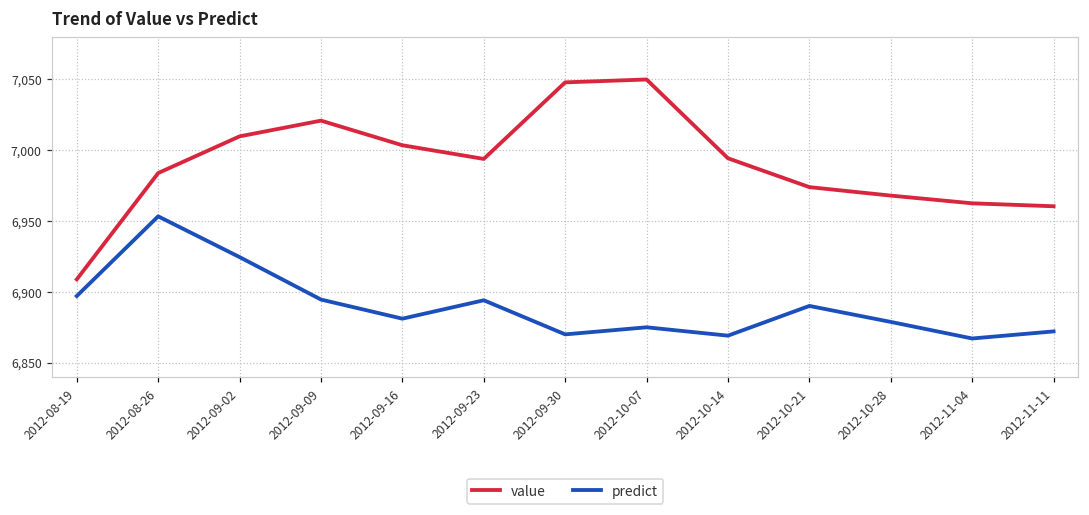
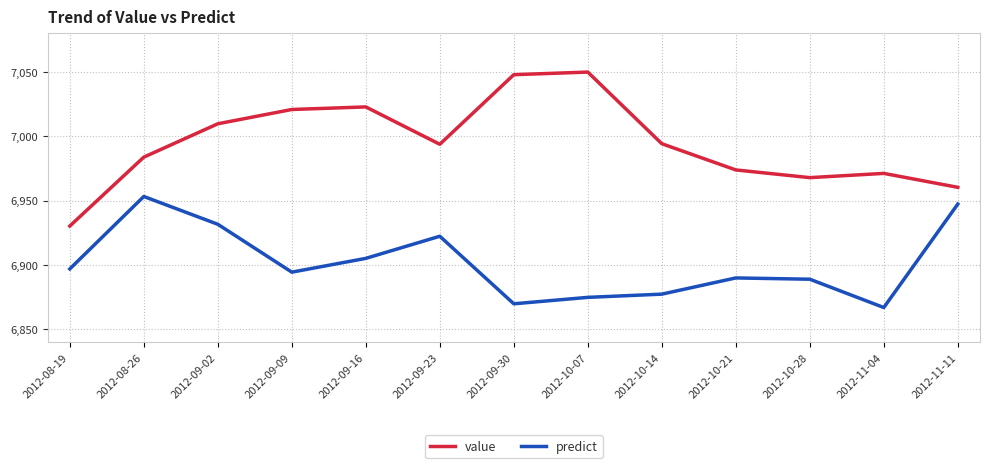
value, 2012-08-19: 6,909 -> 6,930
predict, 2012-09-02: 6,925 -> 6,932
value, 2012-09-16: 7,004 -> 7,023
predict, 2012-09-16: 6,881 -> 6,905
predict, 2012-09-23: 6,894 -> 6,922
predict, 2012-10-14: 6,869 -> 6,877
predict, 2012-10-28: 6,879 -> 6,889
value, 2012-11-04: 6,962 -> 6,971
predict, 2012-11-11: 6,872 -> 6,947
